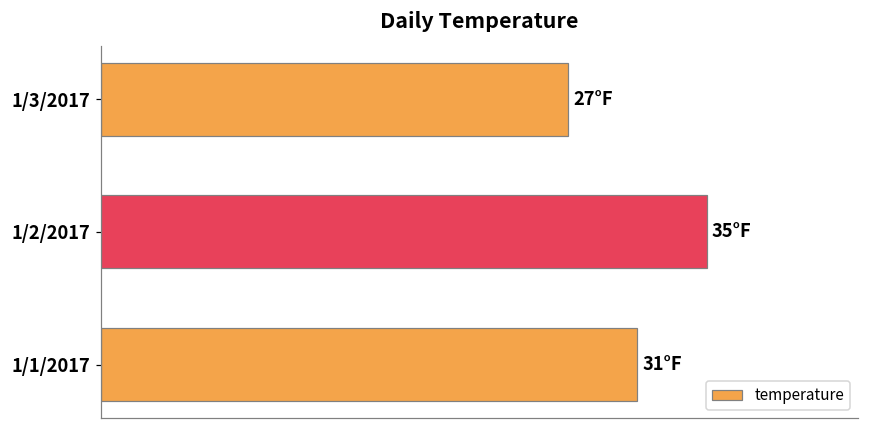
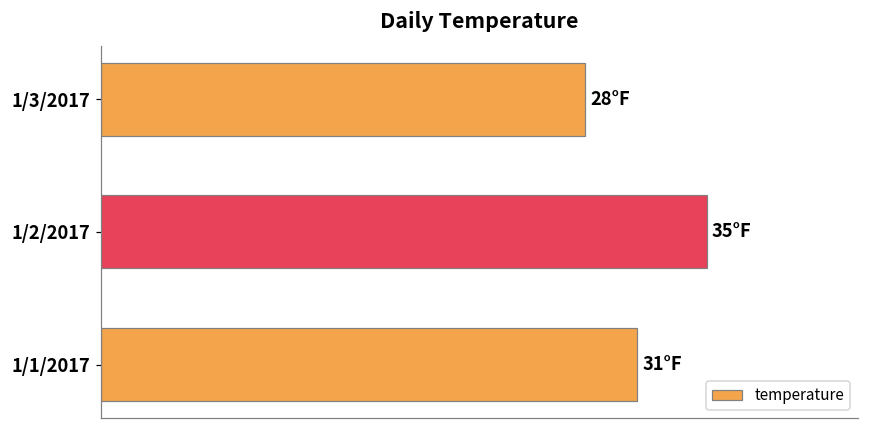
1/3/2017: 27°F -> 28°F
